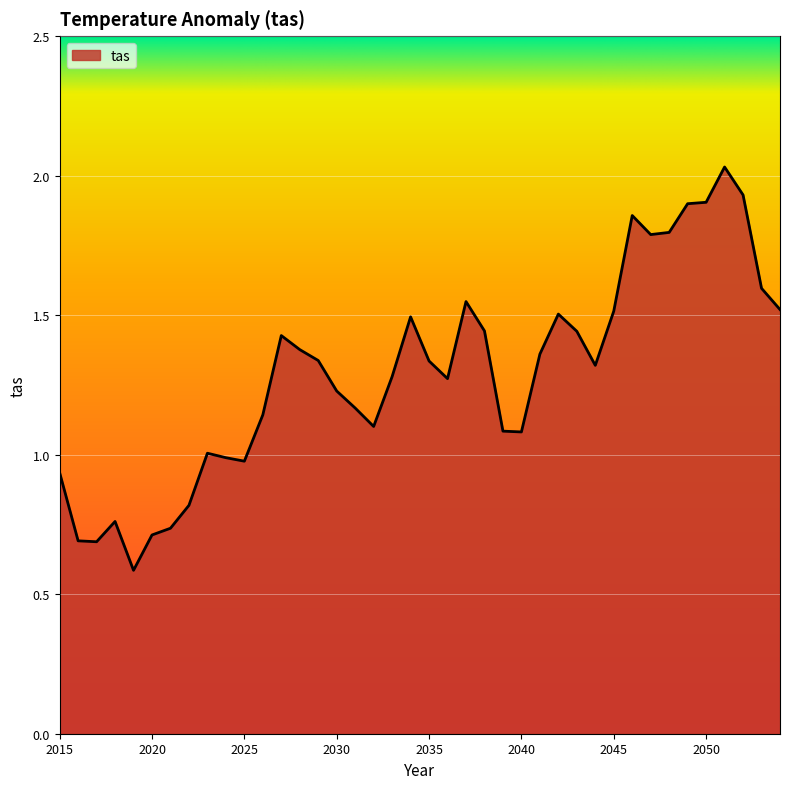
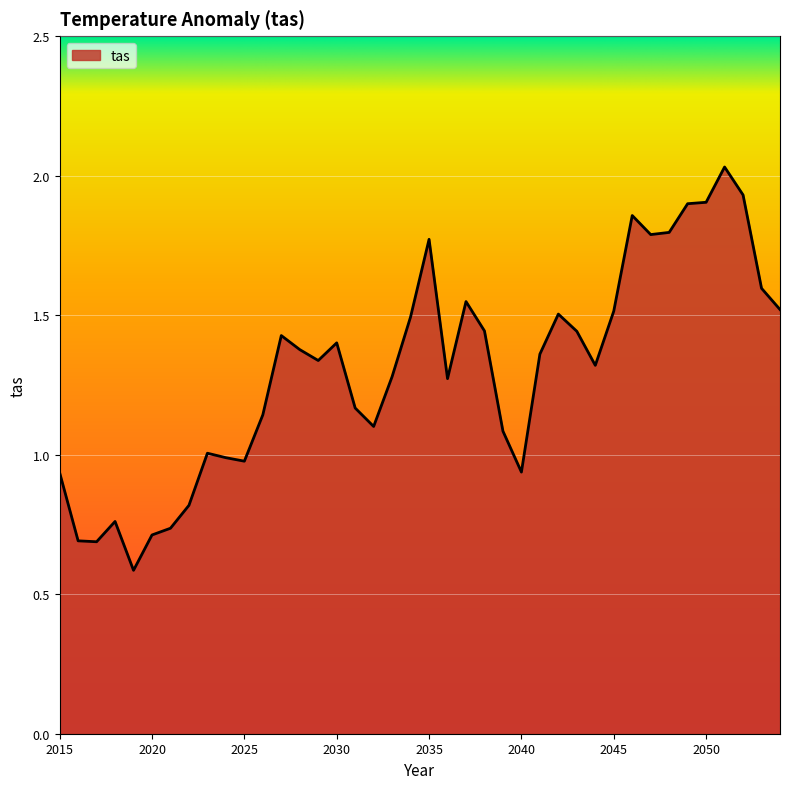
2030: 1.23 -> 1.40
2035: 1.34 -> 1.77
2040: 1.08 -> 0.94
